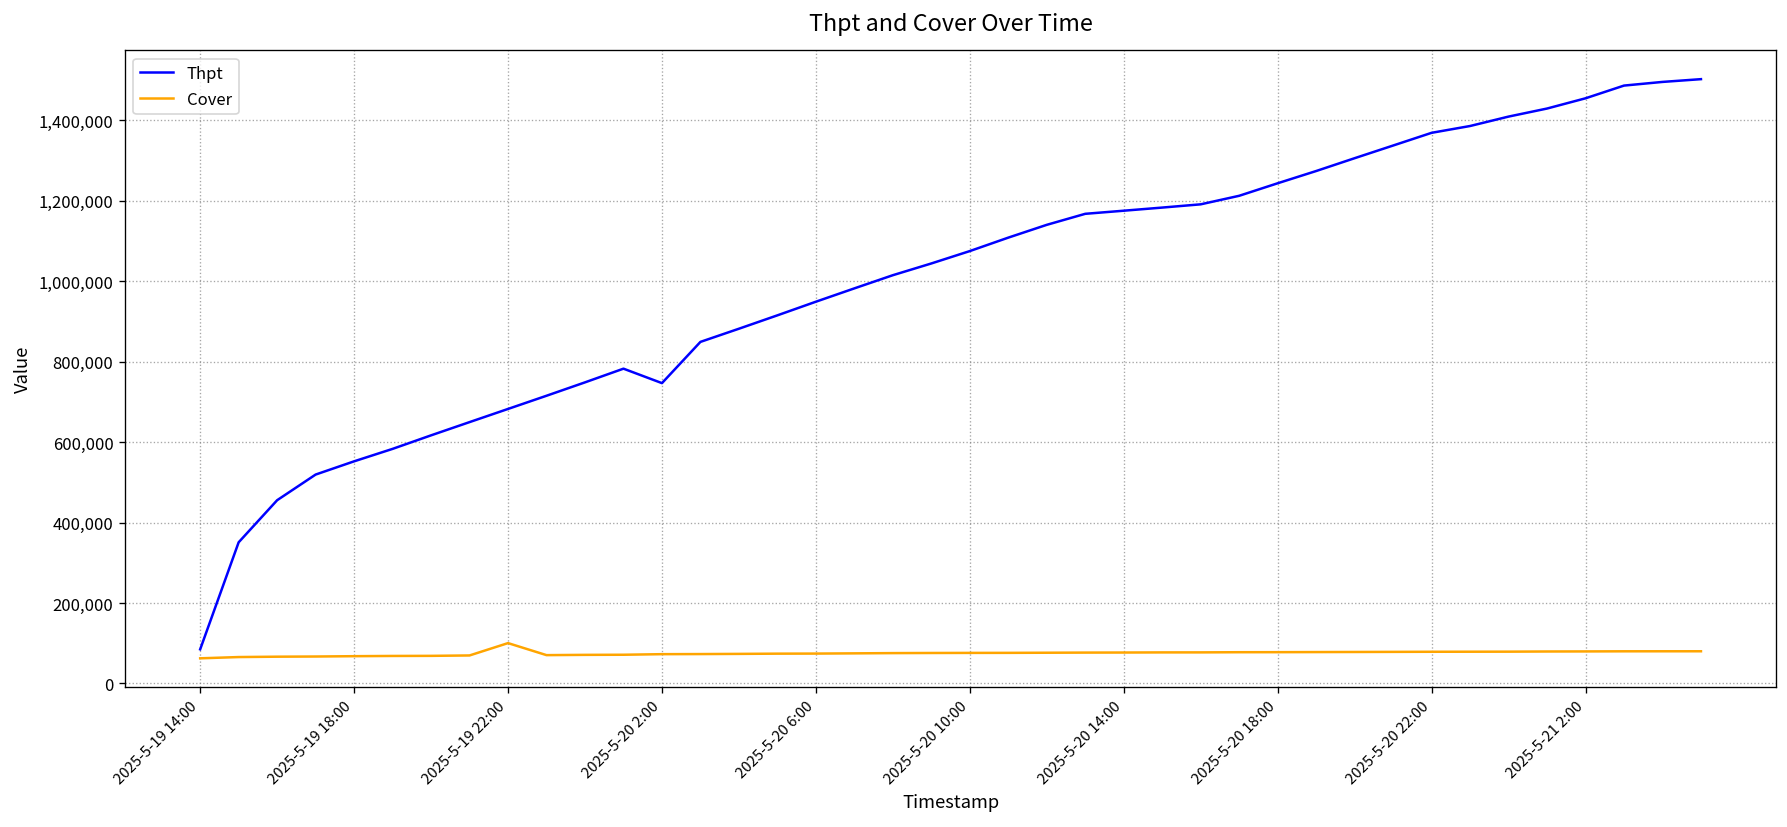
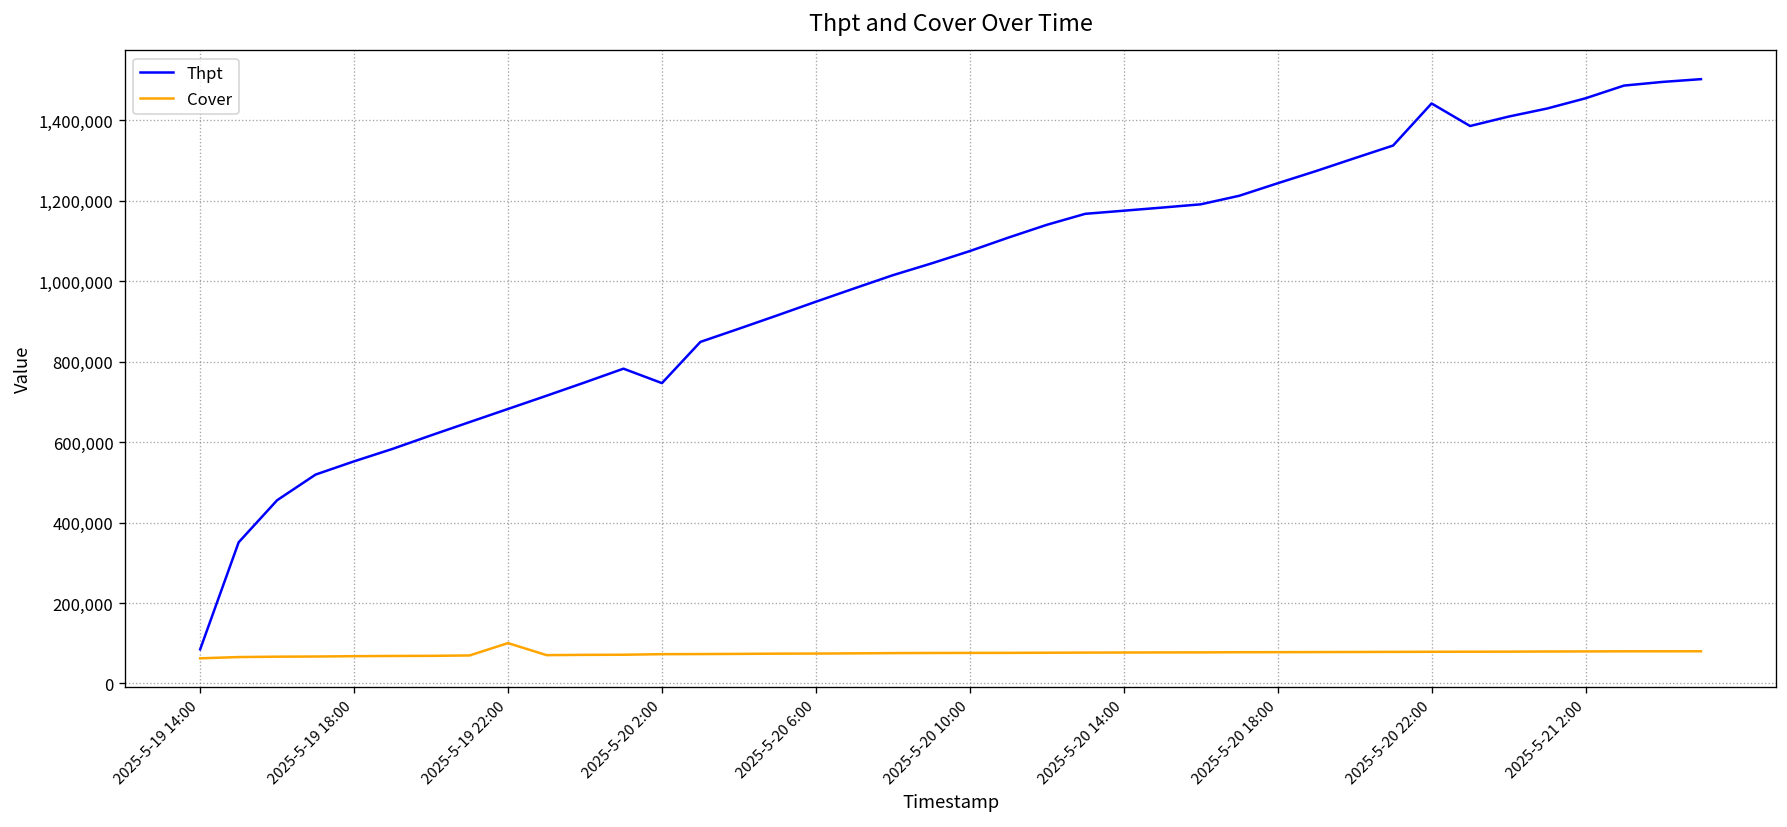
Thpt, 2025-5-20 22:00: 1,370,000 -> 1,440,000
